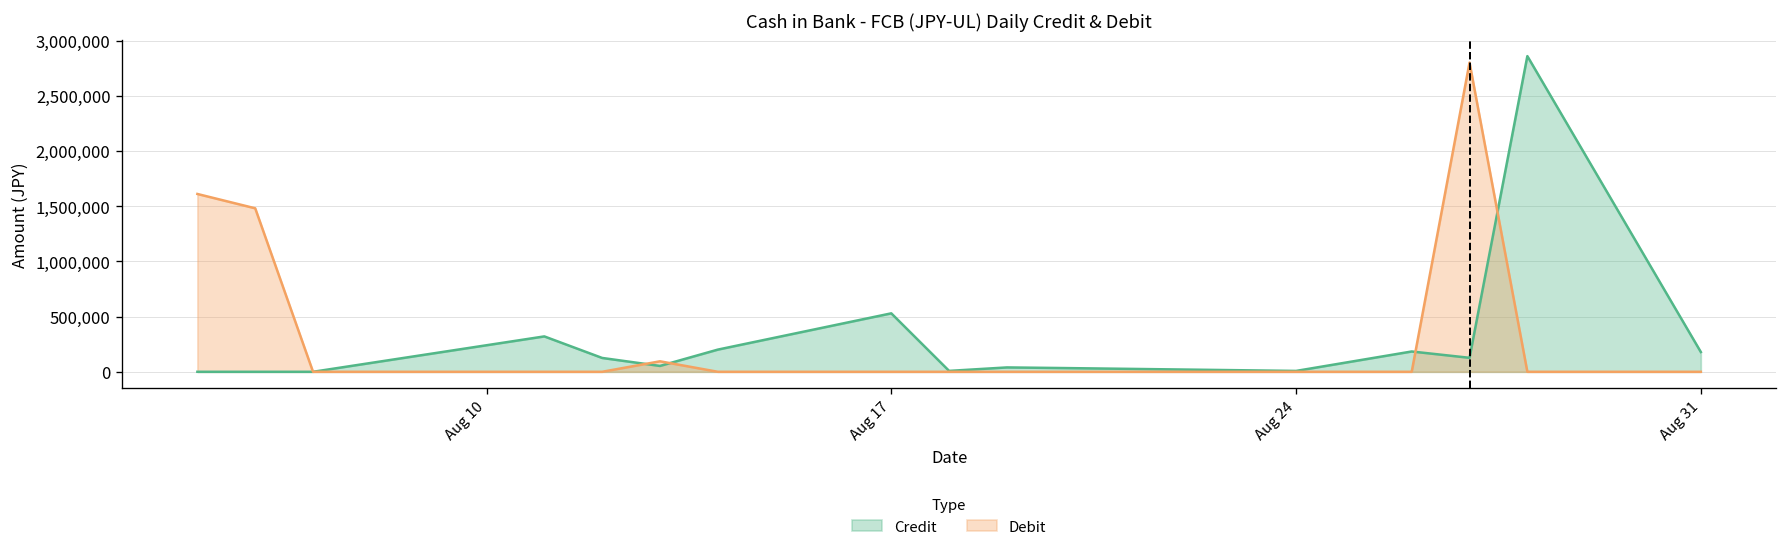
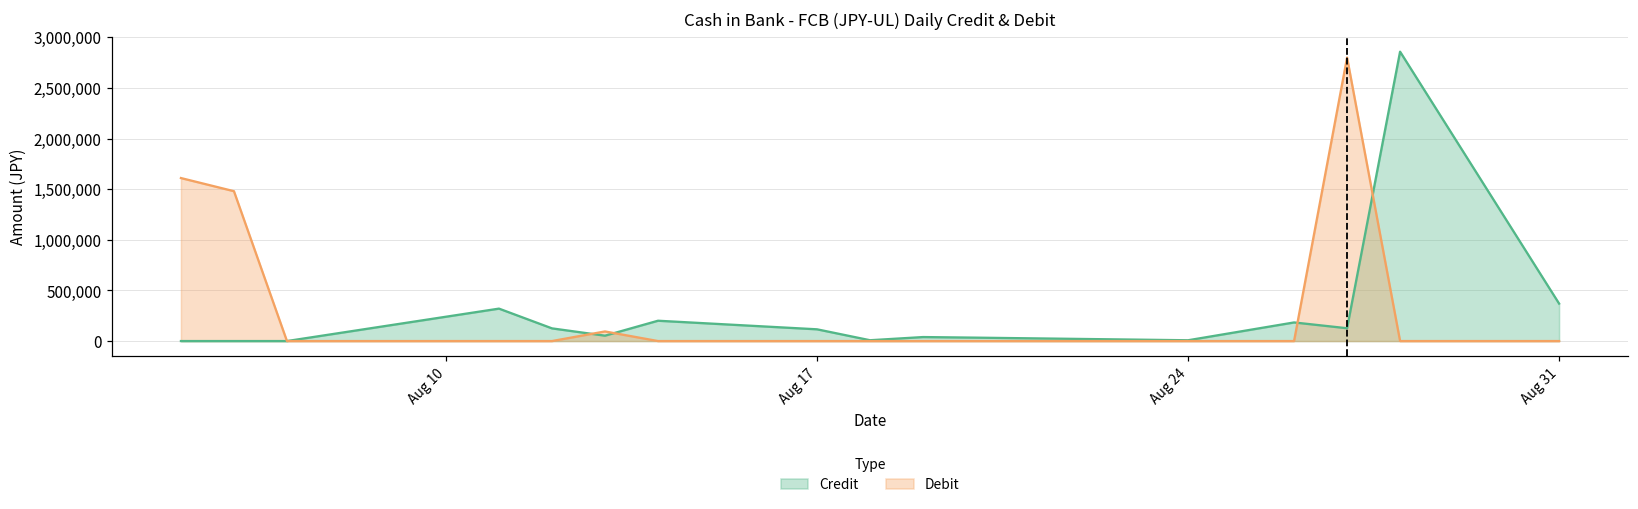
Credit, Aug 17: 500,000 -> 100,000
Credit, Aug 31: 200,000 -> 400,000
